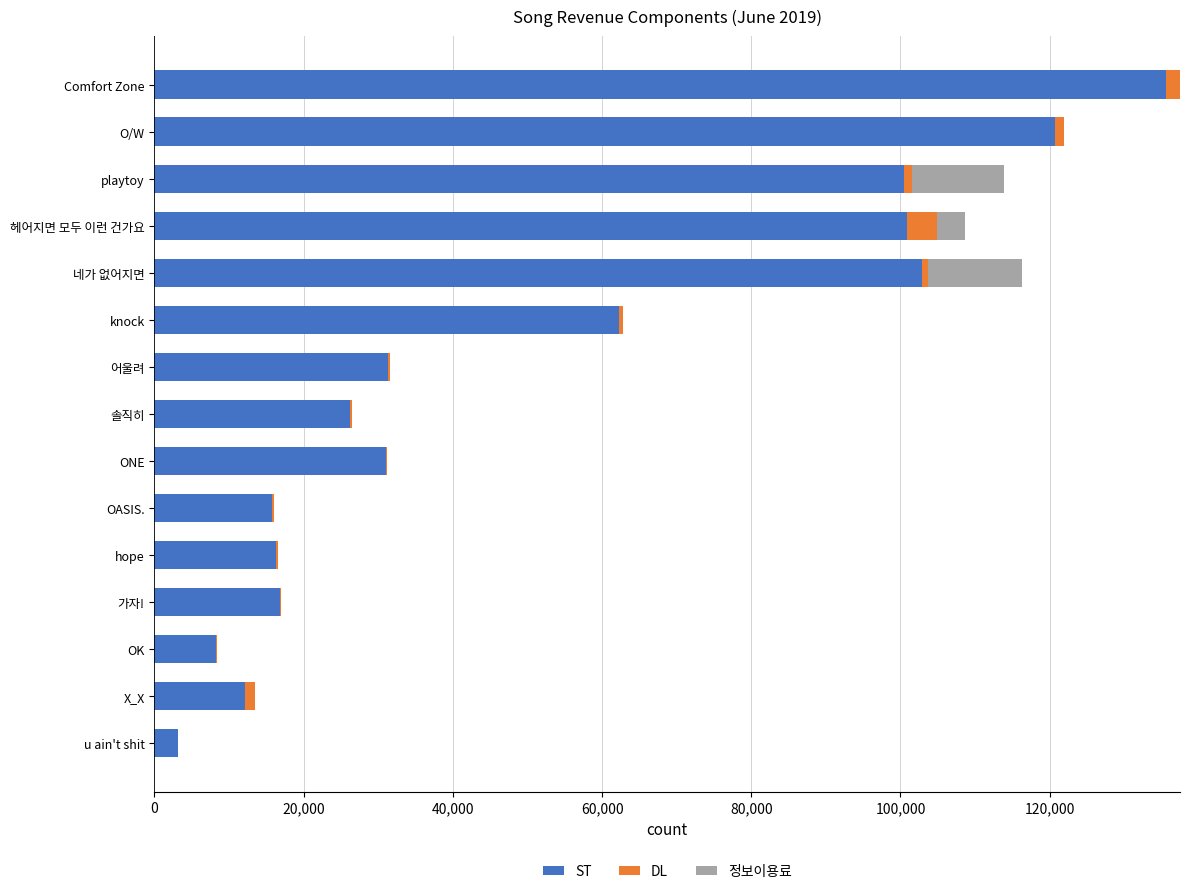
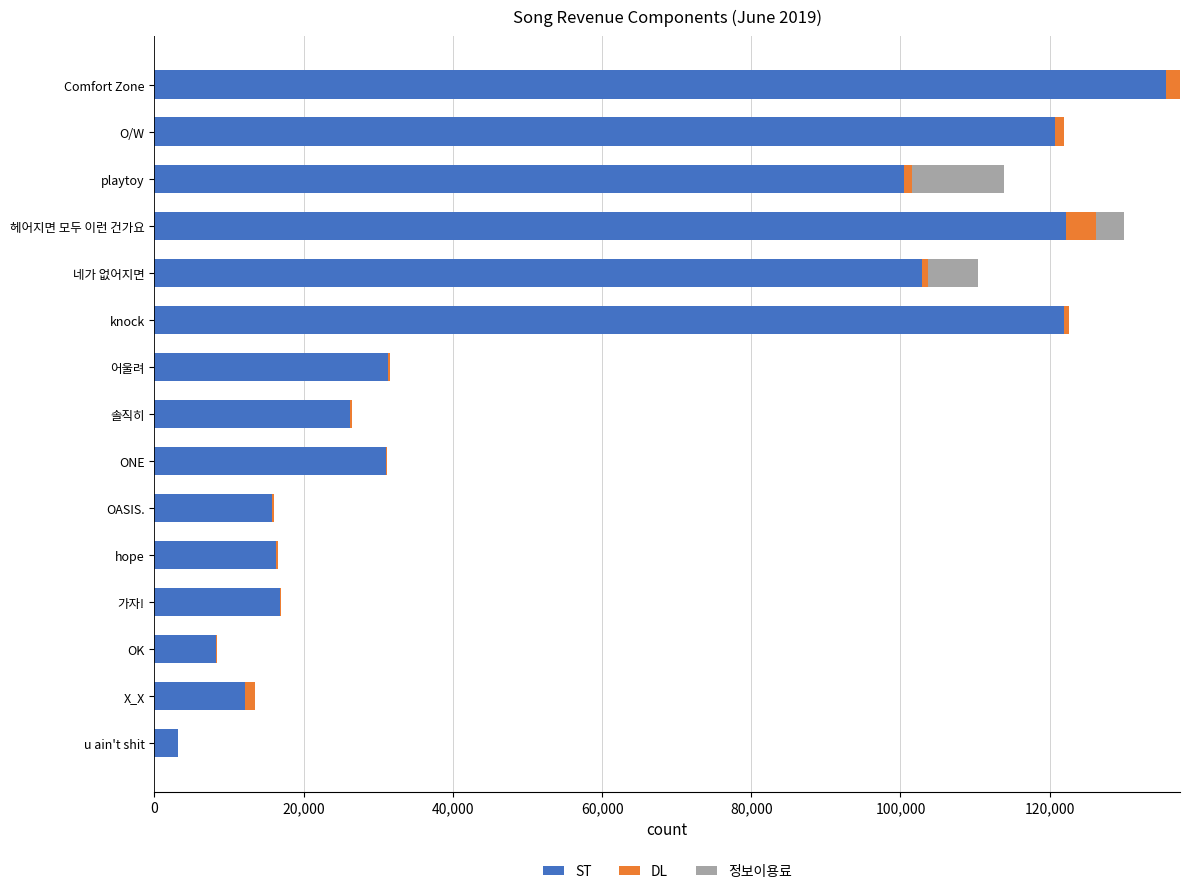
ST, 헤어지면 모두 이런 건가요: 101,000 -> 122,000
정보이용료, 네가 없어지면: 13,000 -> 7,000
ST, knock: 62,000 -> 122,000
